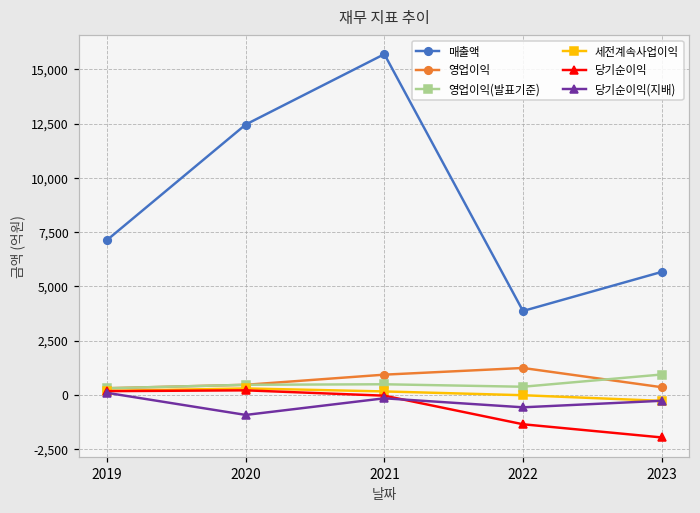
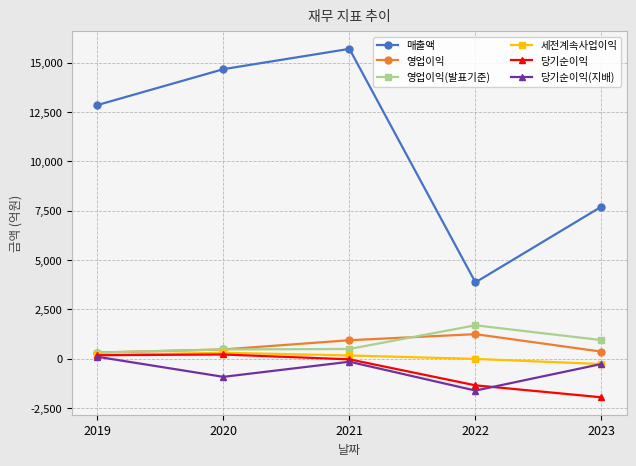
매출액, 2019: 7,100 -> 12,900
매출액, 2020: 12,500 -> 14,700
영업이익(발표기준), 2022: 400 -> 1,700
당기순이익(지배), 2022: -600 -> -1,600
매출액, 2023: 5,700 -> 7,700
